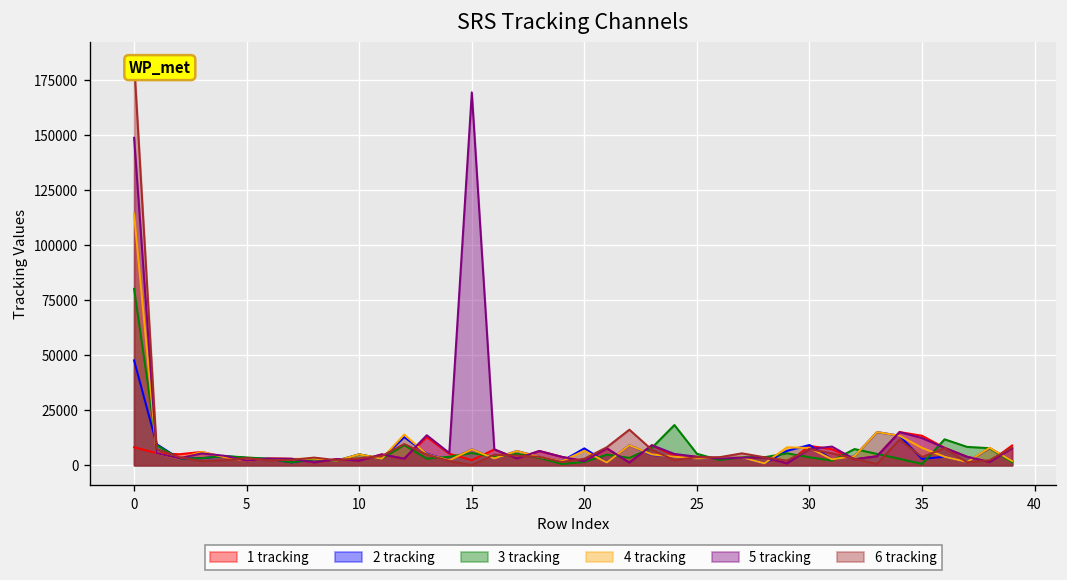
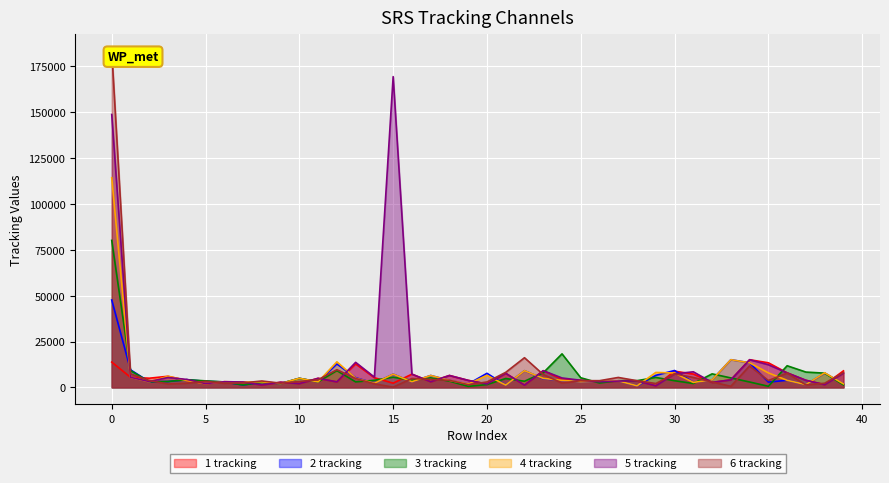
1 tracking, 0: 8000 -> 14000
